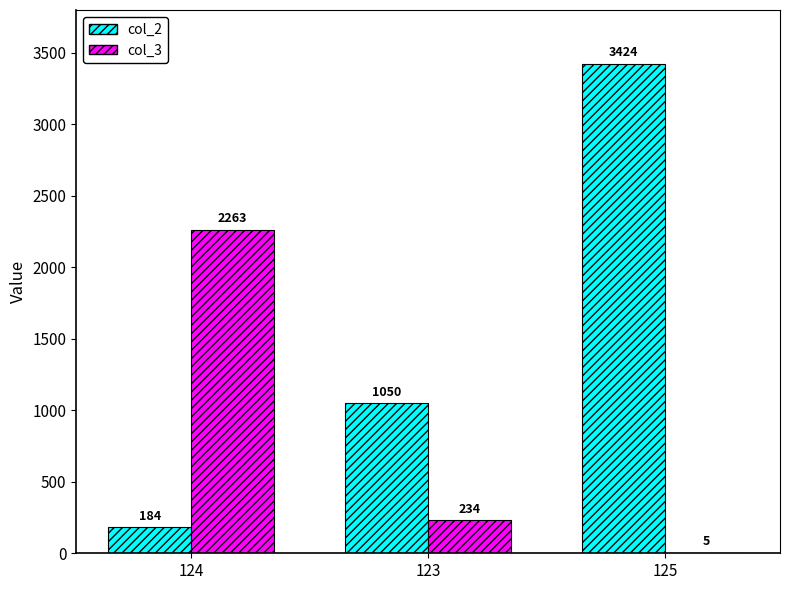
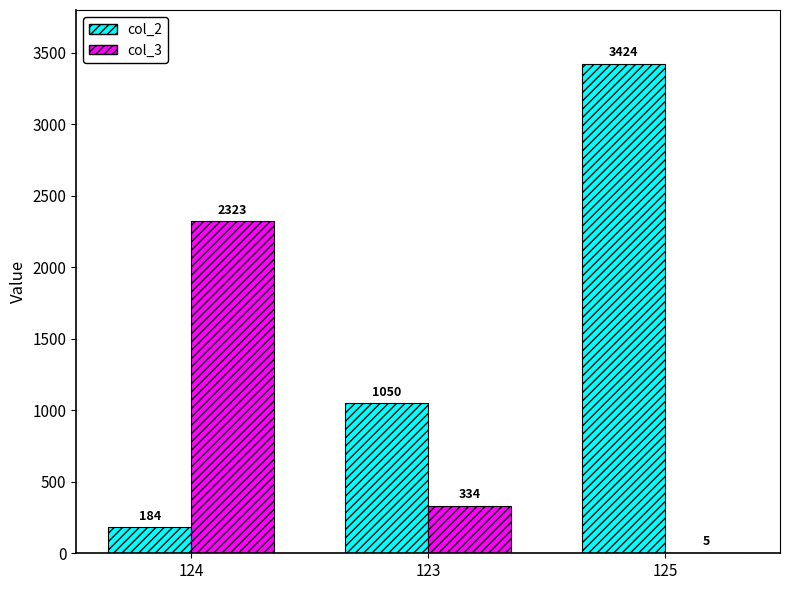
col_3, 124: 2263 -> 2323
col_3, 123: 234 -> 334
